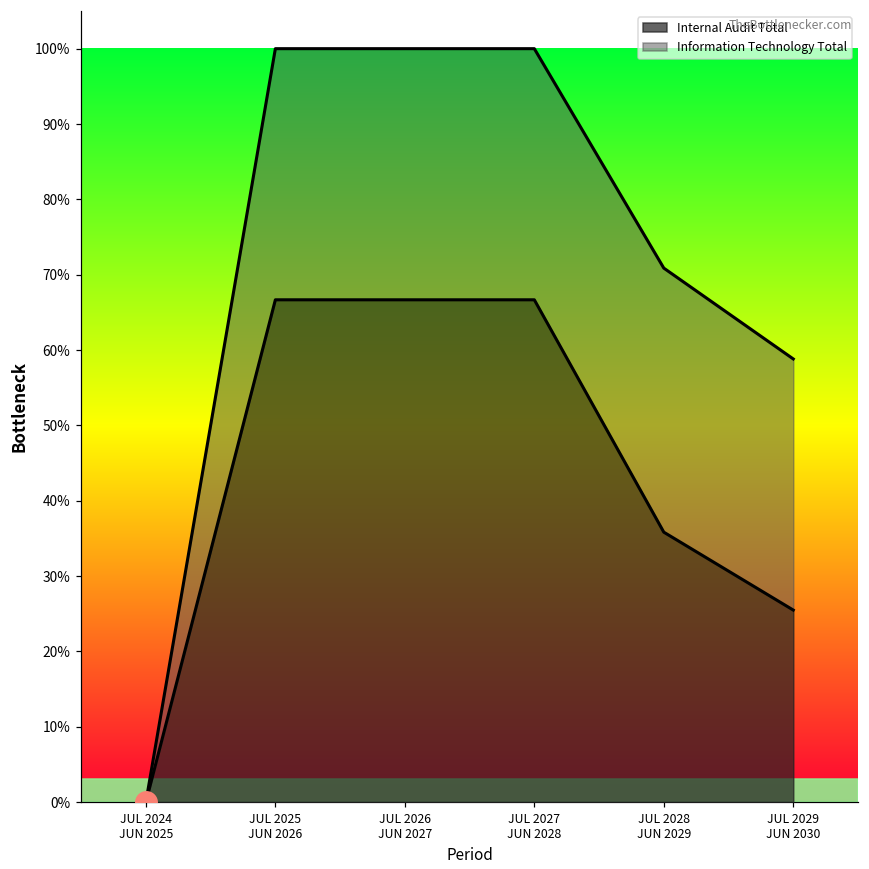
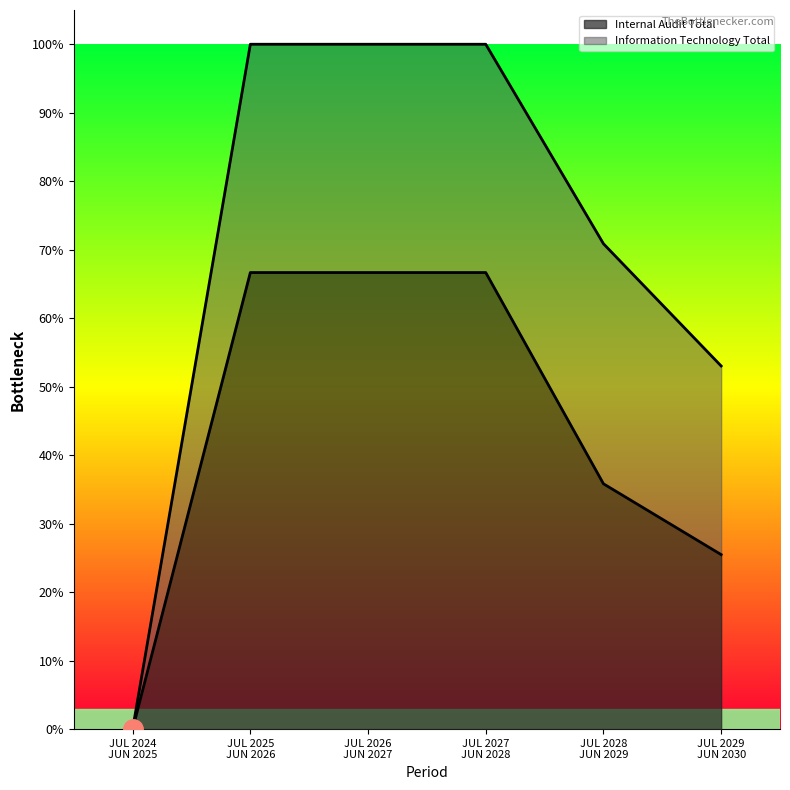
Information Technology Total, JUL 2029 JUN 2030: 33% -> 28%
